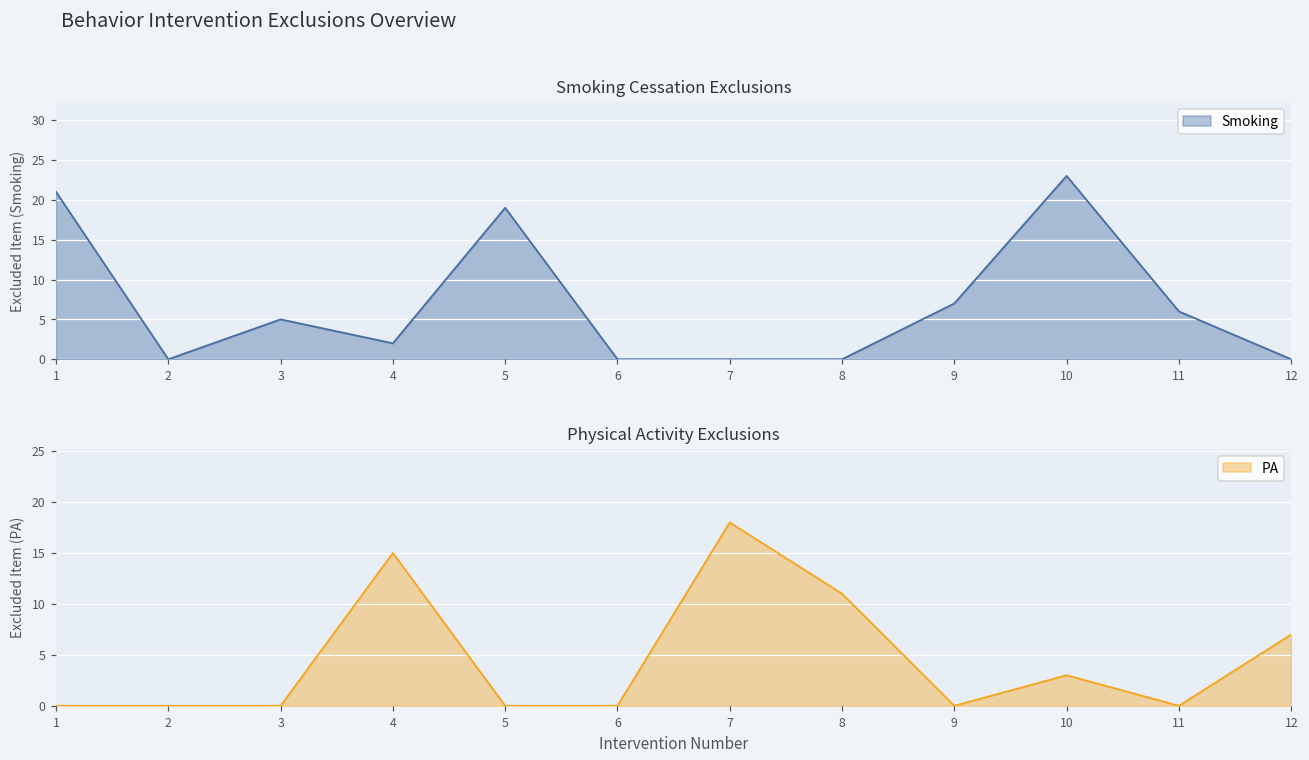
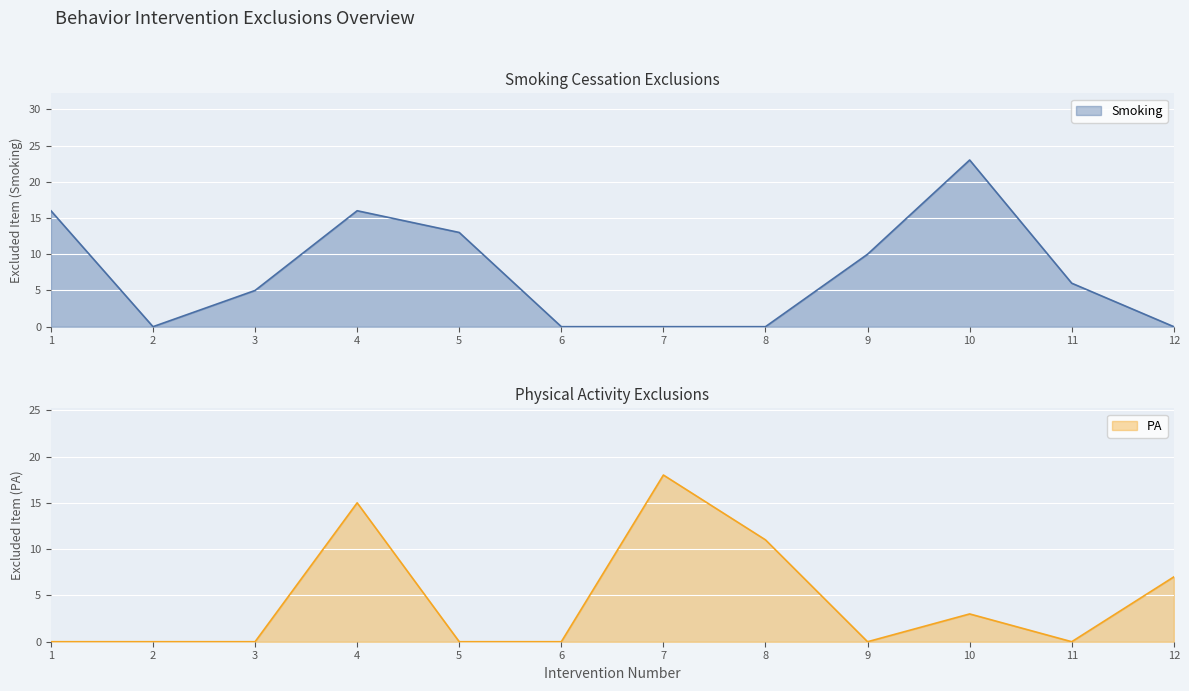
Smoking Cessation Exclusions, 1: 21 -> 16
Smoking Cessation Exclusions, 4: 2 -> 16
Smoking Cessation Exclusions, 5: 19 -> 13
Smoking Cessation Exclusions, 9: 7 -> 10
